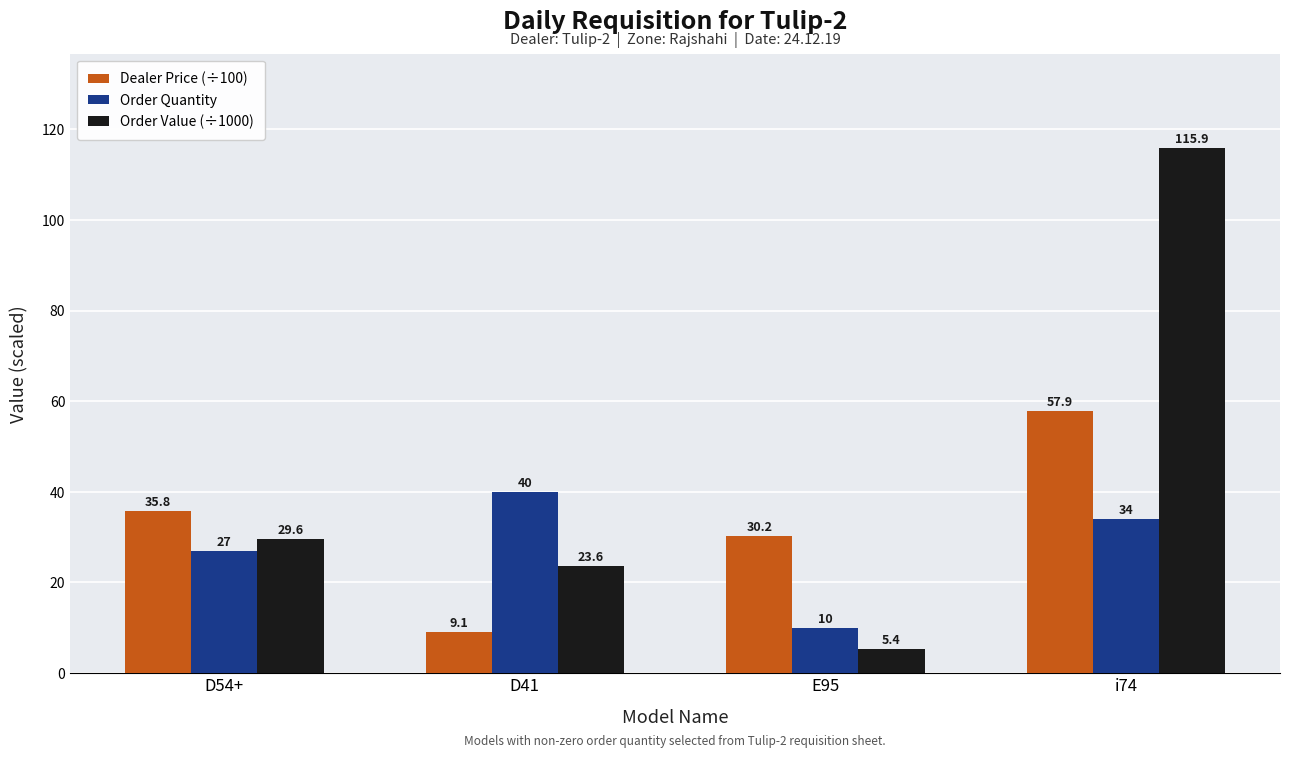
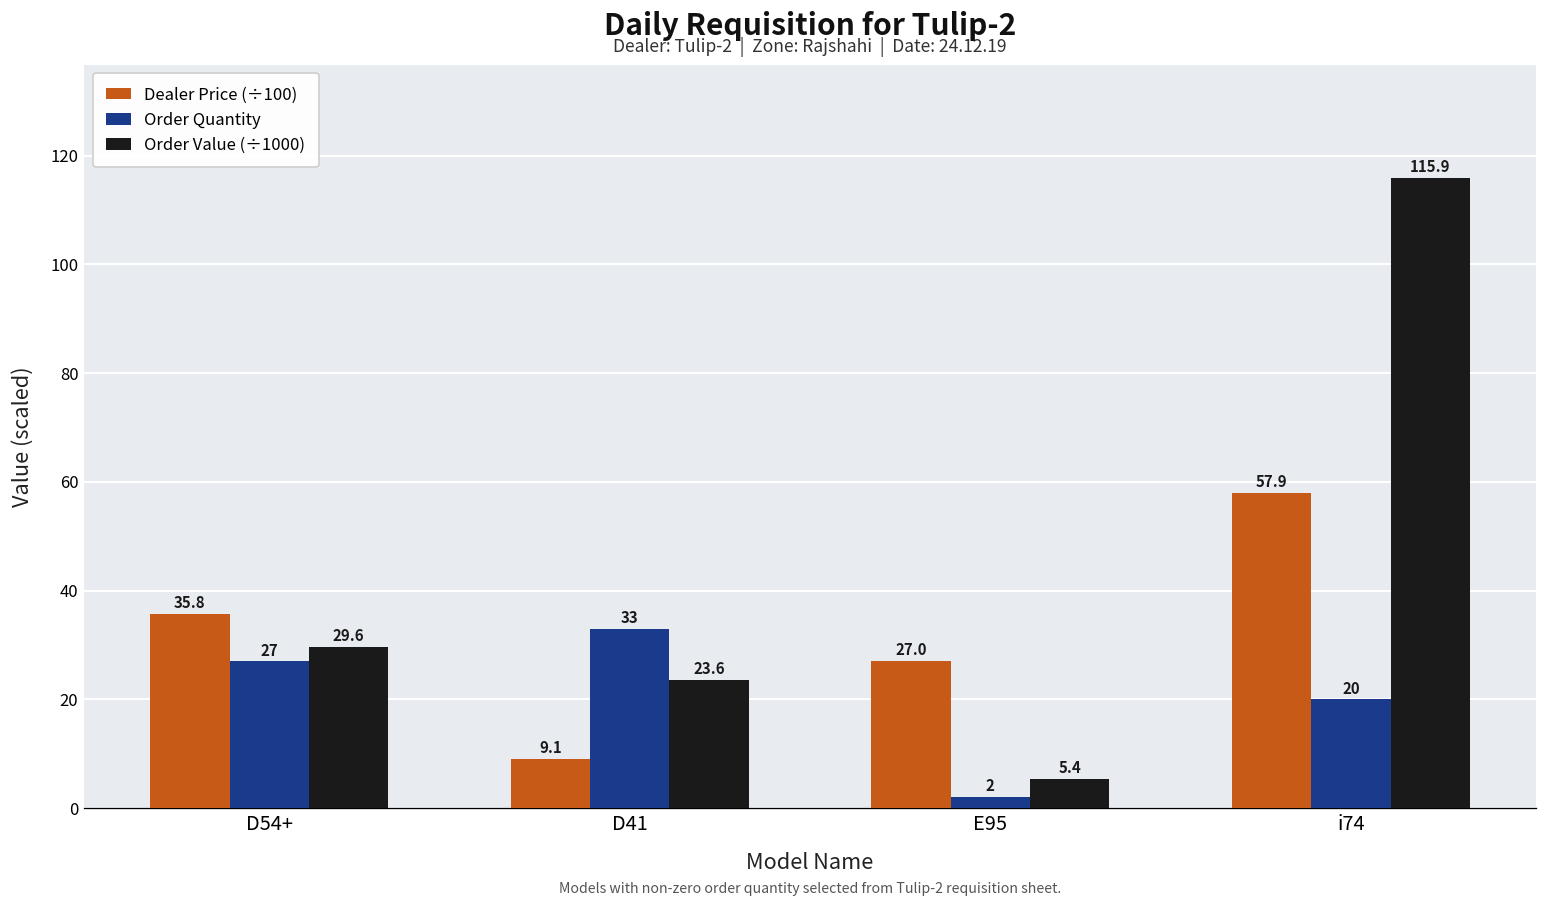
Order Quantity, D41: 40 -> 33
Dealer Price (÷100), E95: 30.2 -> 27.0
Order Quantity, E95: 10 -> 2
Order Quantity, i74: 34 -> 20
